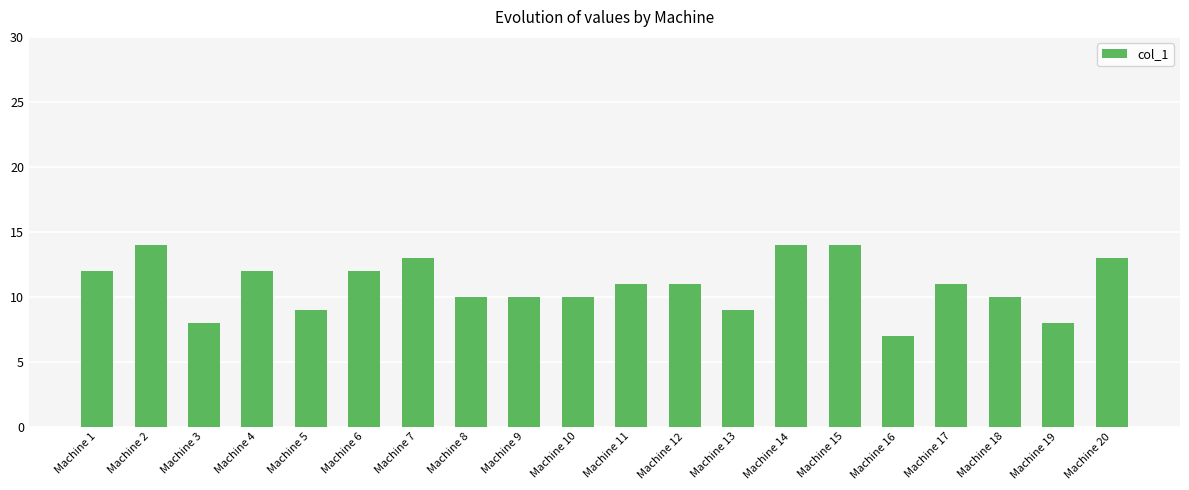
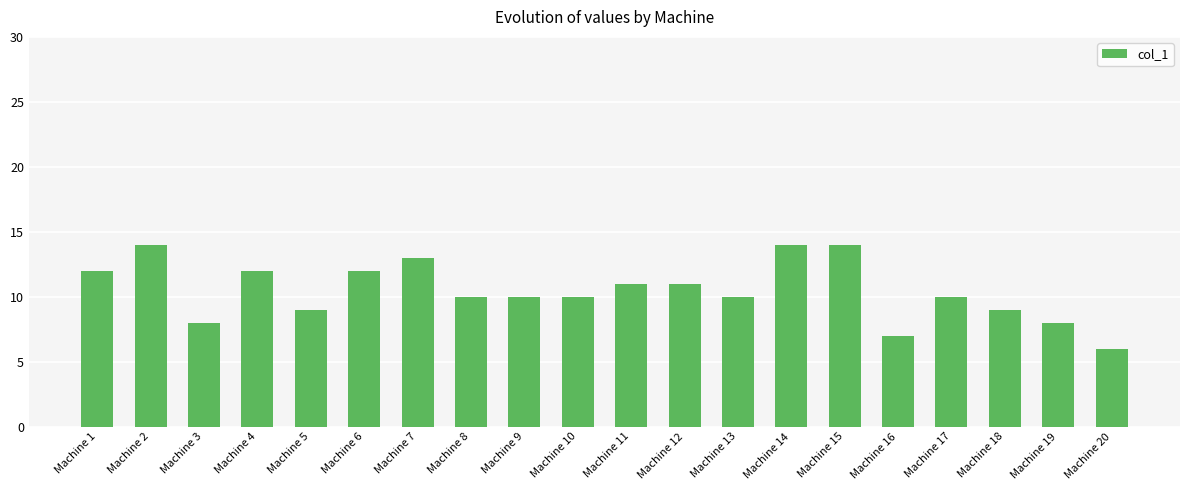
Machine 13: 9 -> 10
Machine 17: 11 -> 10
Machine 18: 10 -> 9
Machine 20: 13 -> 6
